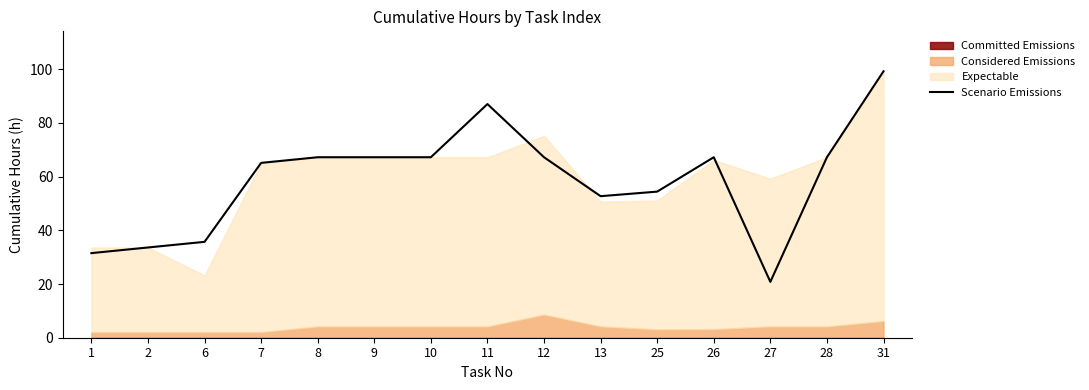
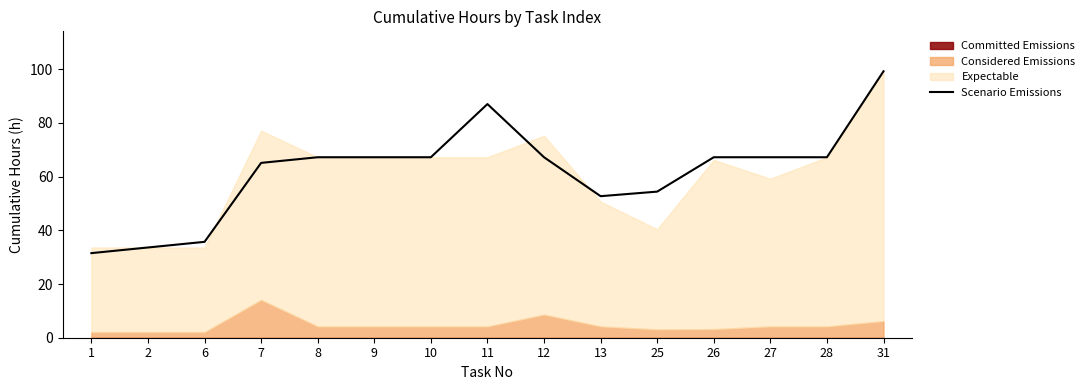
Expectable, 6: 21 -> 32
Considered Emissions, 7: 2 -> 14
Expectable, 25: 48 -> 37
Scenario Emissions, 27: 21 -> 67
